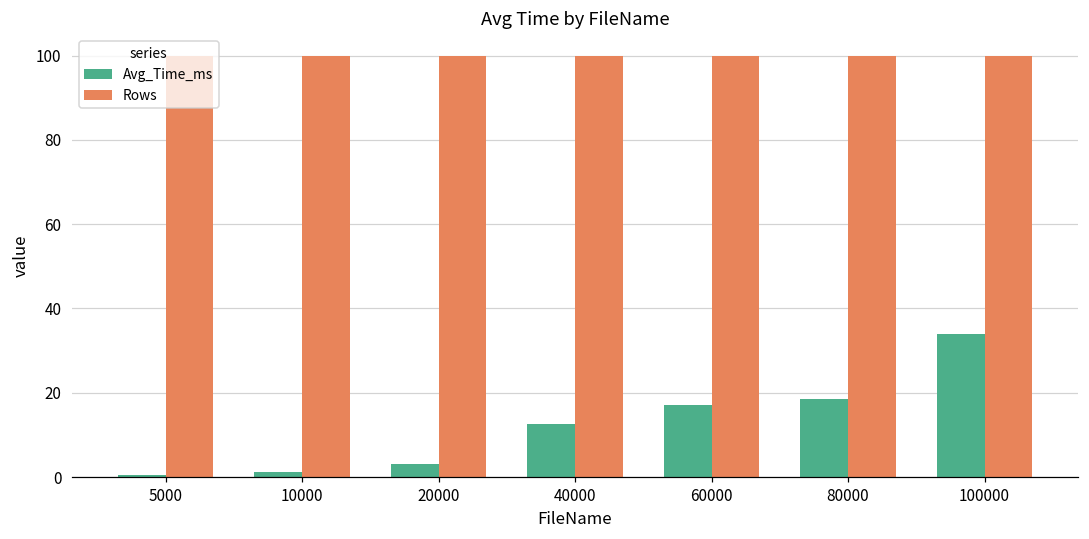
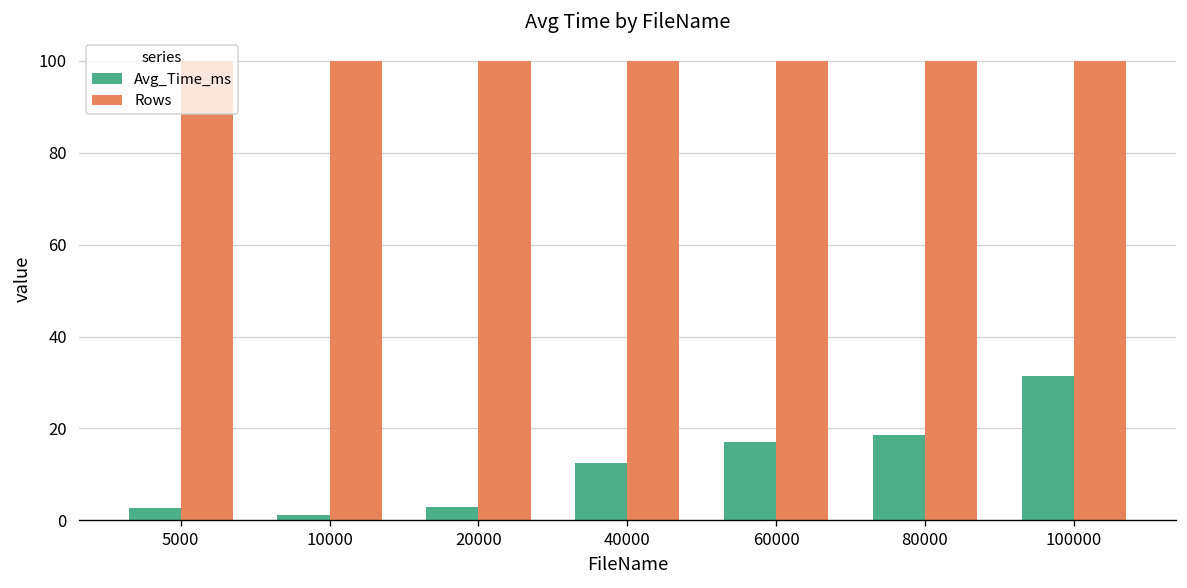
Avg_Time_ms, 5000: 1 -> 3
Avg_Time_ms, 100000: 34 -> 31
